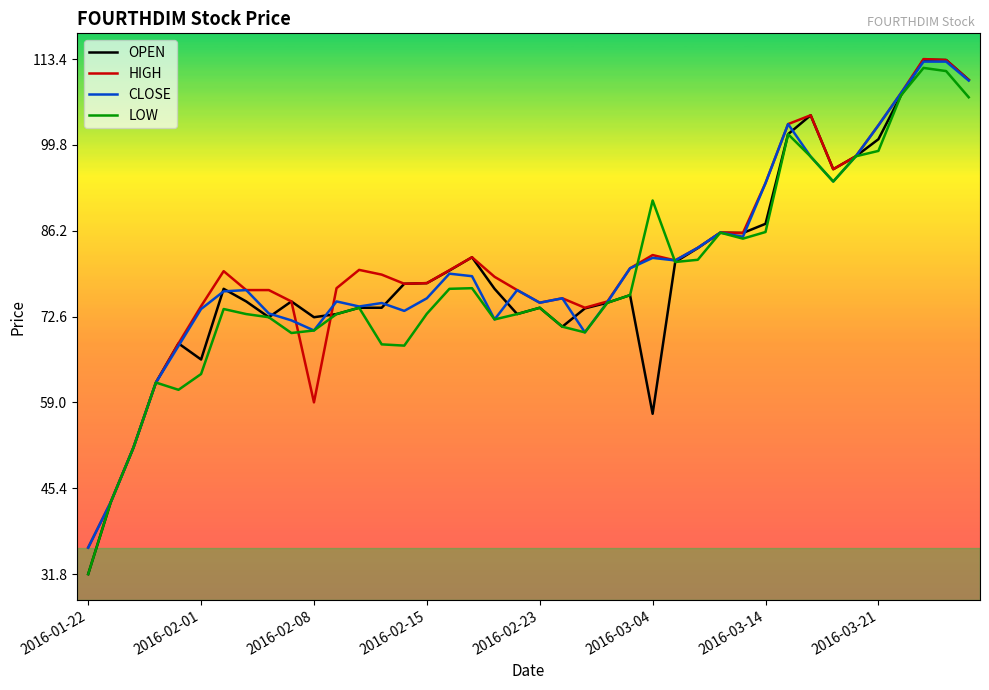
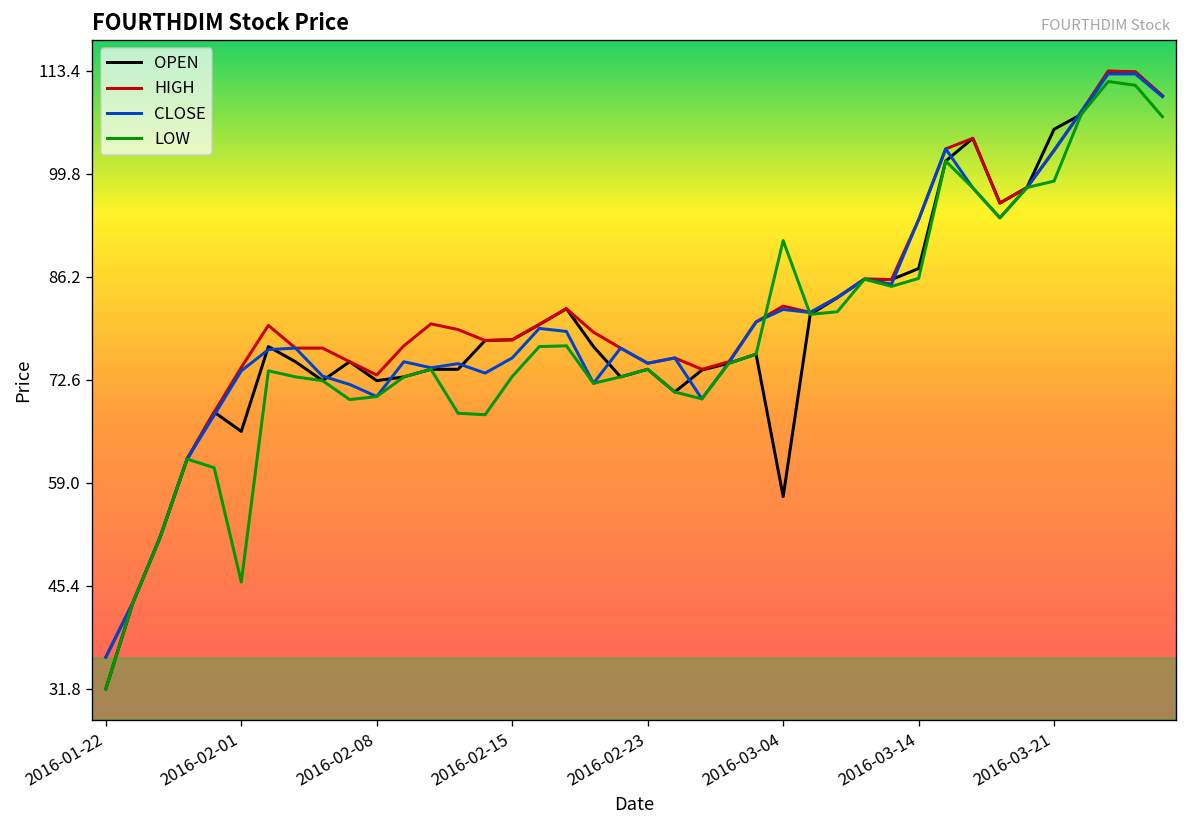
LOW, 2016-02-01: 64 -> 46
HIGH, 2016-02-08: 59 -> 73
OPEN, 2016-03-21: 101 -> 106
